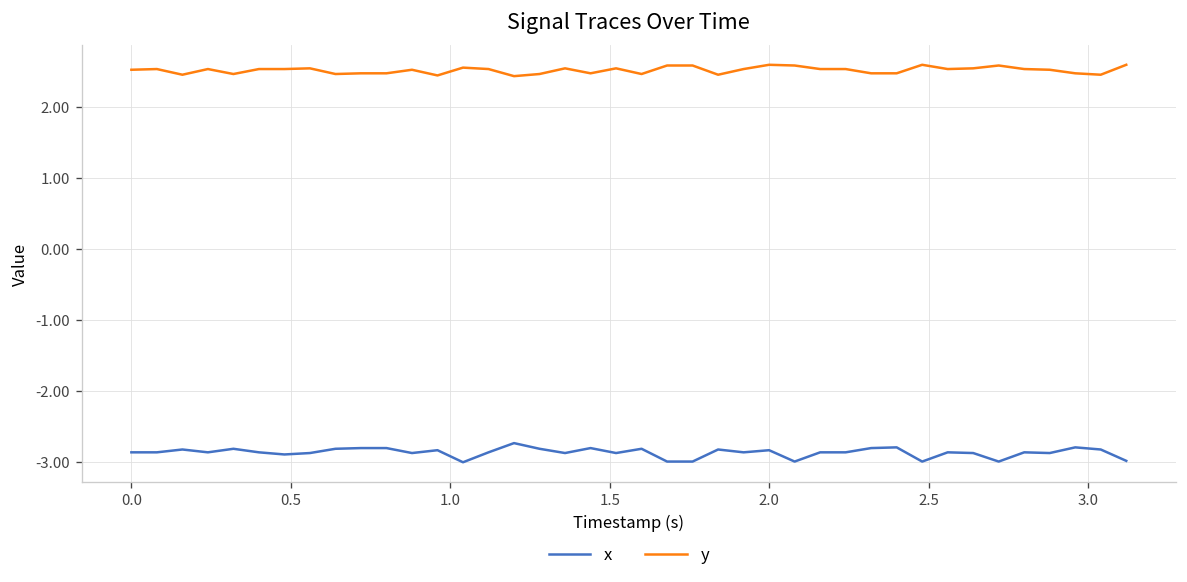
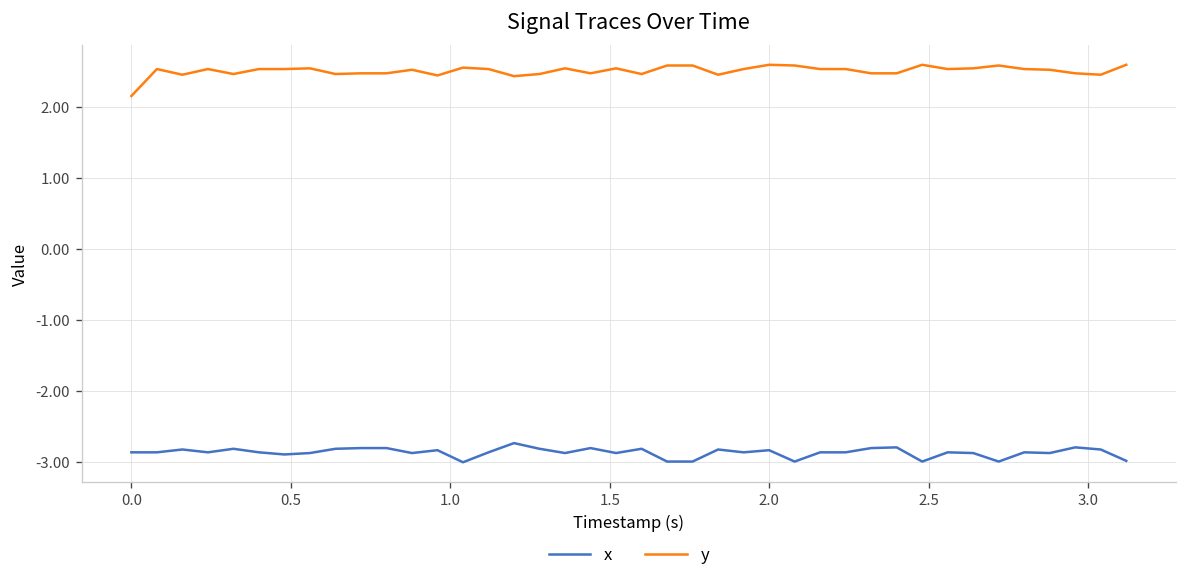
y, 0.0: 2.5 -> 2.2
